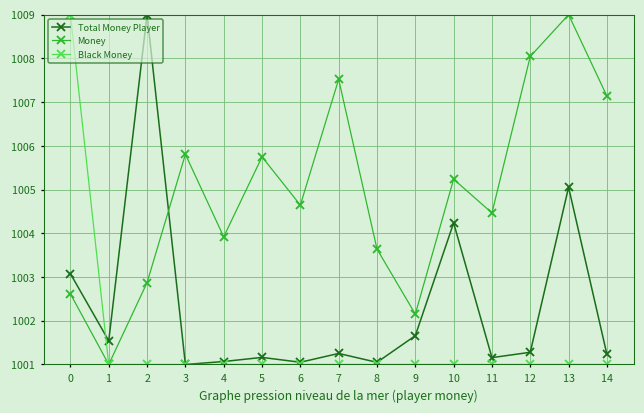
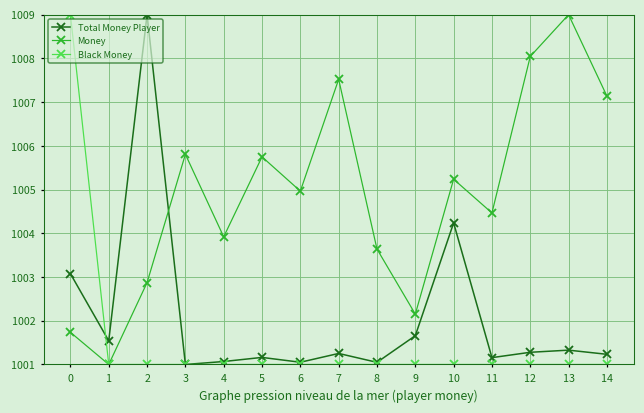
Money, 0: 1002.6 -> 1001.7
Money, 6: 1004.6 -> 1005.0
Total Money Player, 13: 1005.1 -> 1001.3
